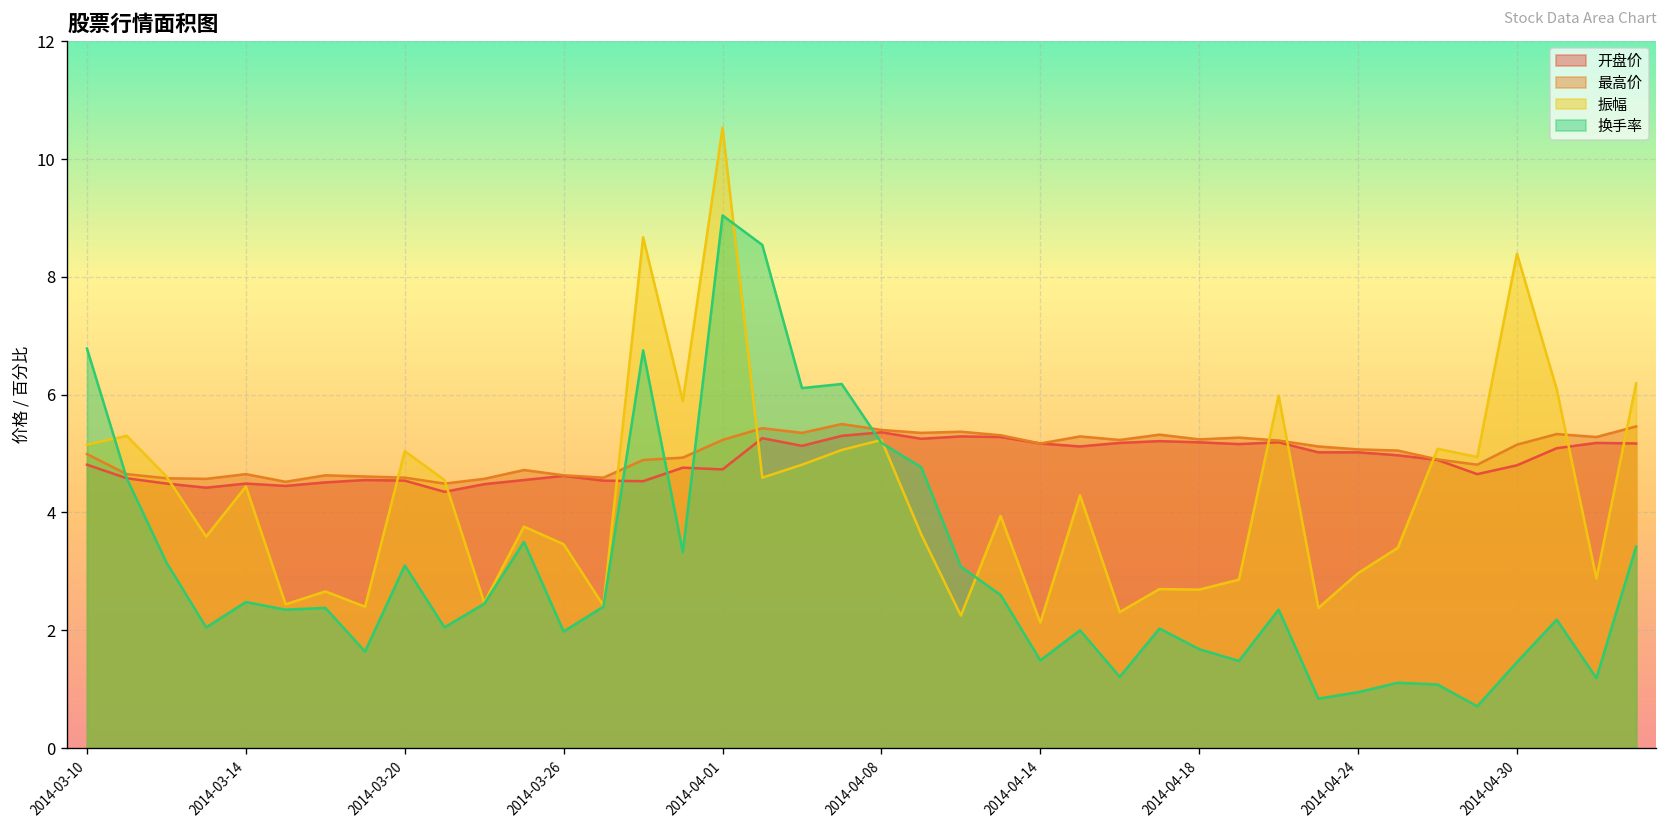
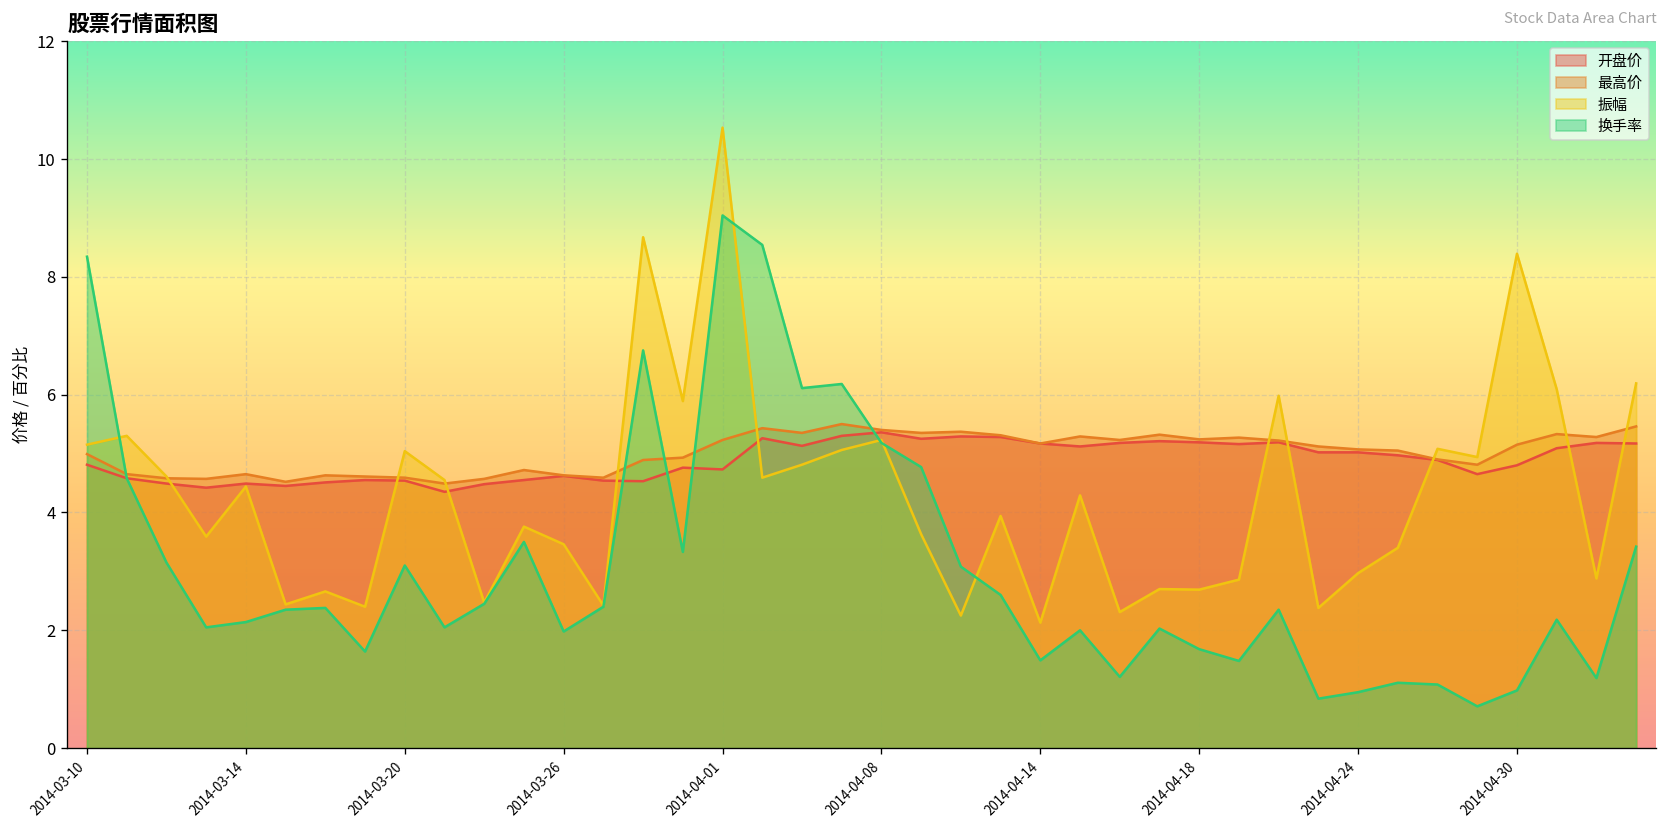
换手率, 2014-03-10: 6.8 -> 8.3
换手率, 2014-03-14: 2.5 -> 2.1
换手率, 2014-04-30: 1.5 -> 1.0
